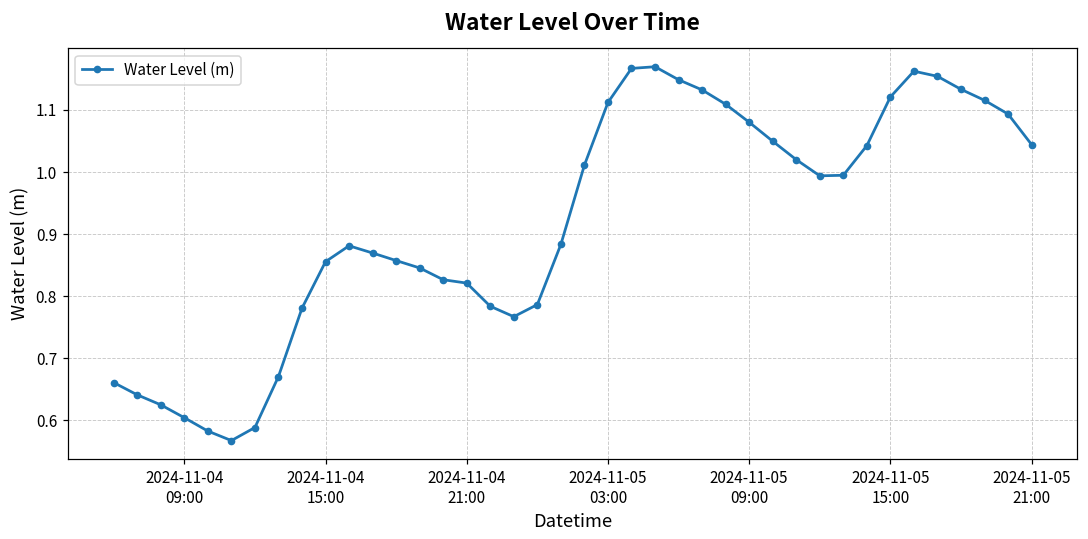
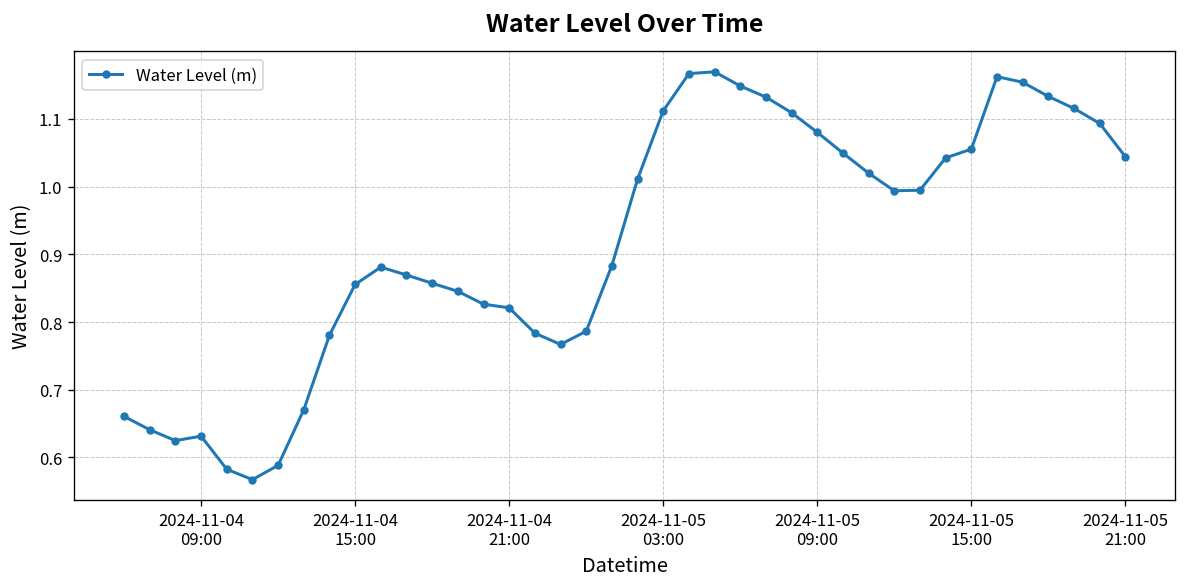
2024-11-04 09:00: 0.60 -> 0.63
2024-11-05 15:00: 1.12 -> 1.06
